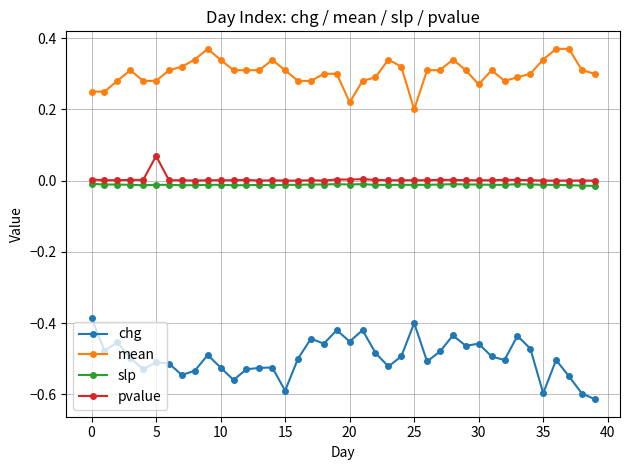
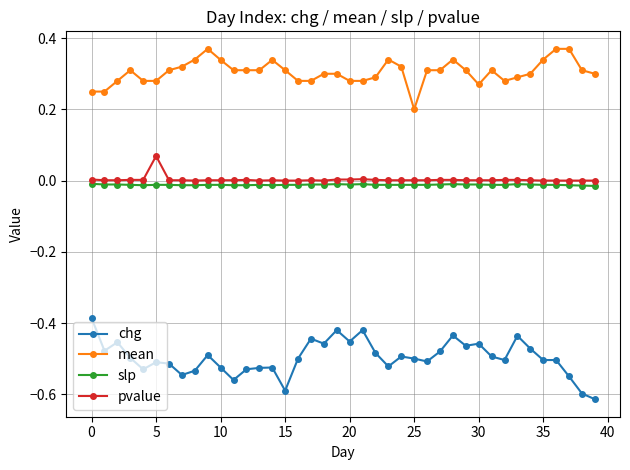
mean, 20: 0.22 -> 0.28
chg, 25: -0.4 -> -0.5
chg, 35: -0.60 -> -0.50
